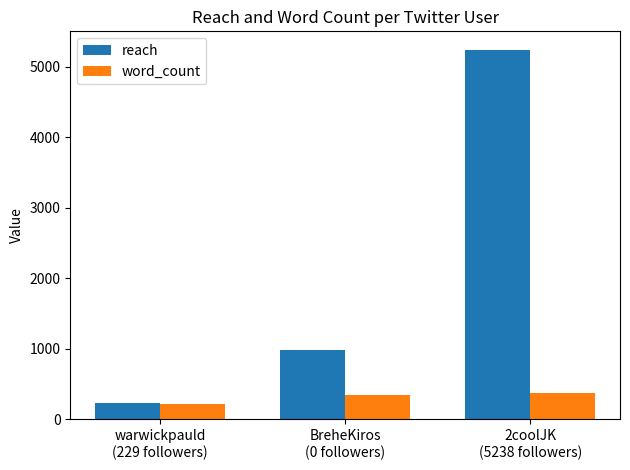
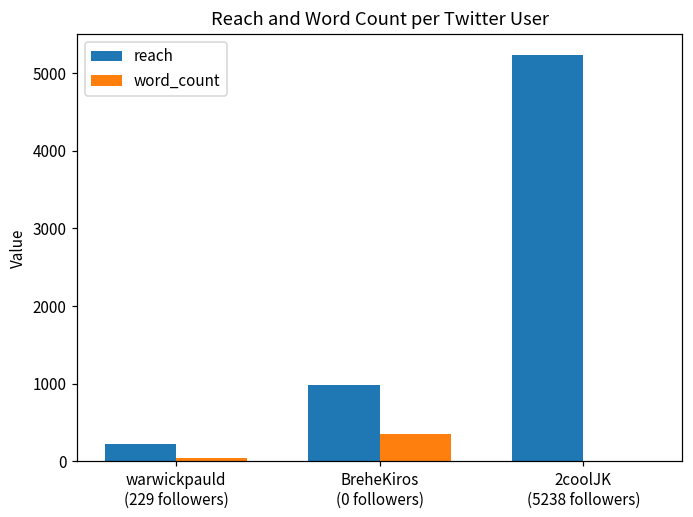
word_count, warwickpauld (229 followers): 200 -> 0
word_count, 2coolJK (5238 followers): 400 -> 0
